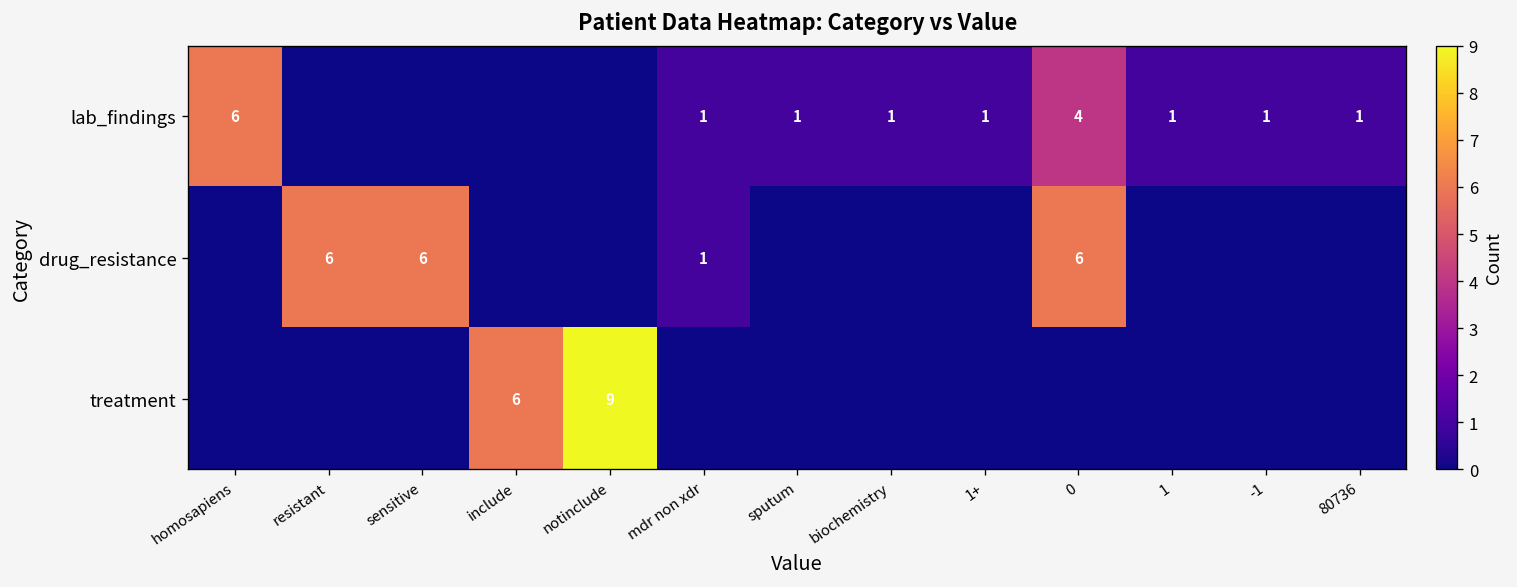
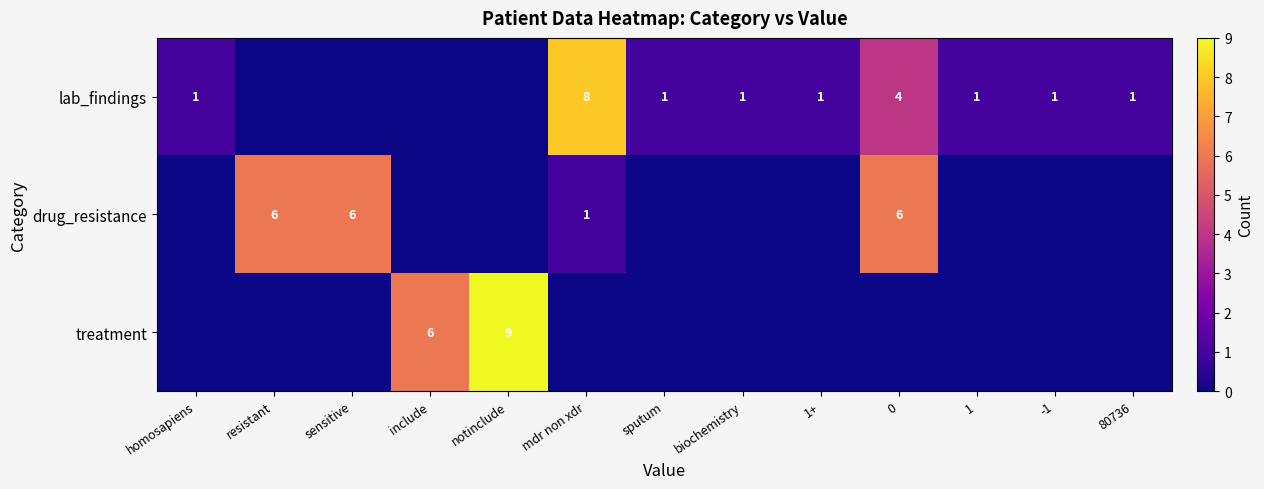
lab_findings, homosapiens: 6 -> 1
lab_findings, mdr non xdr: 1 -> 8
